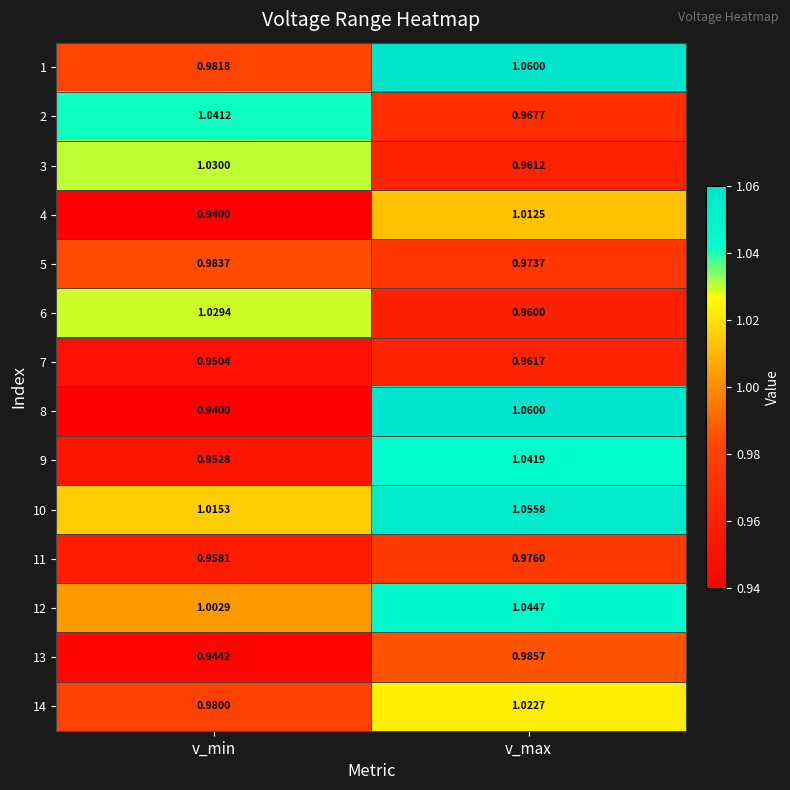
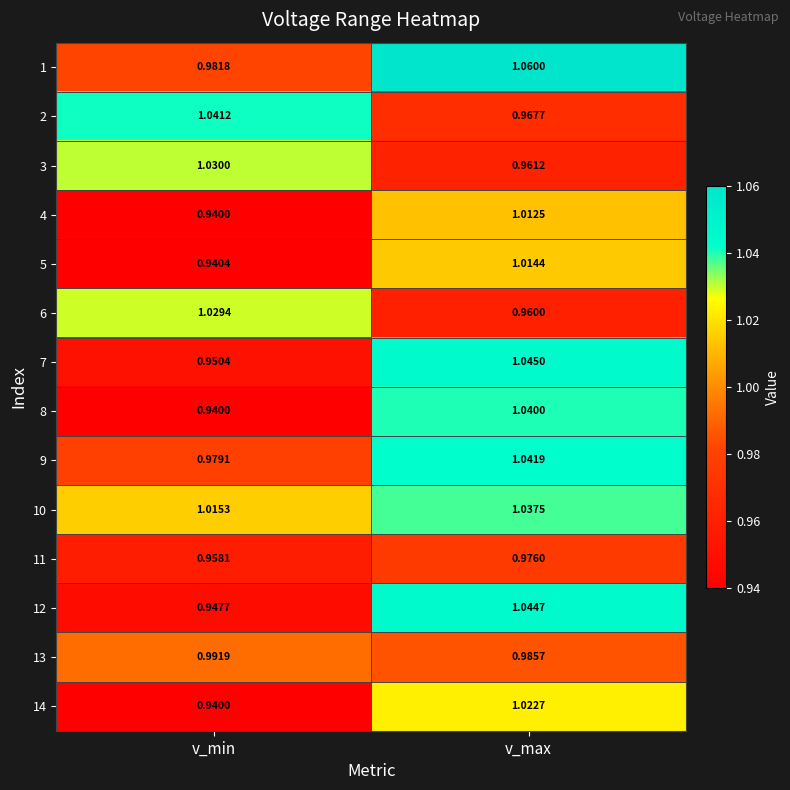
5, v_min: 0.9837 -> 0.9404
5, v_max: 0.9737 -> 1.0144
7, v_max: 0.9617 -> 1.0450
8, v_max: 1.0600 -> 1.0400
9, v_min: 0.9528 -> 0.9791
10, v_max: 1.0558 -> 1.0375
12, v_min: 1.0029 -> 0.9477
13, v_min: 0.9442 -> 0.9919
14, v_min: 0.9800 -> 0.9400
